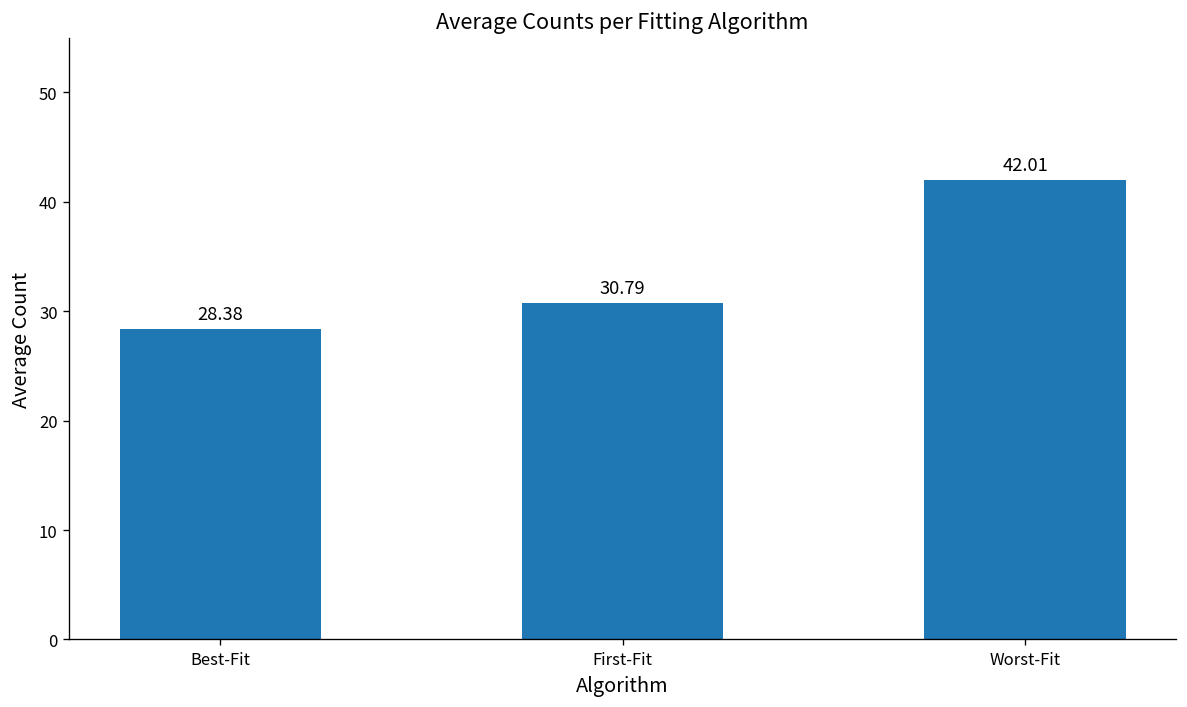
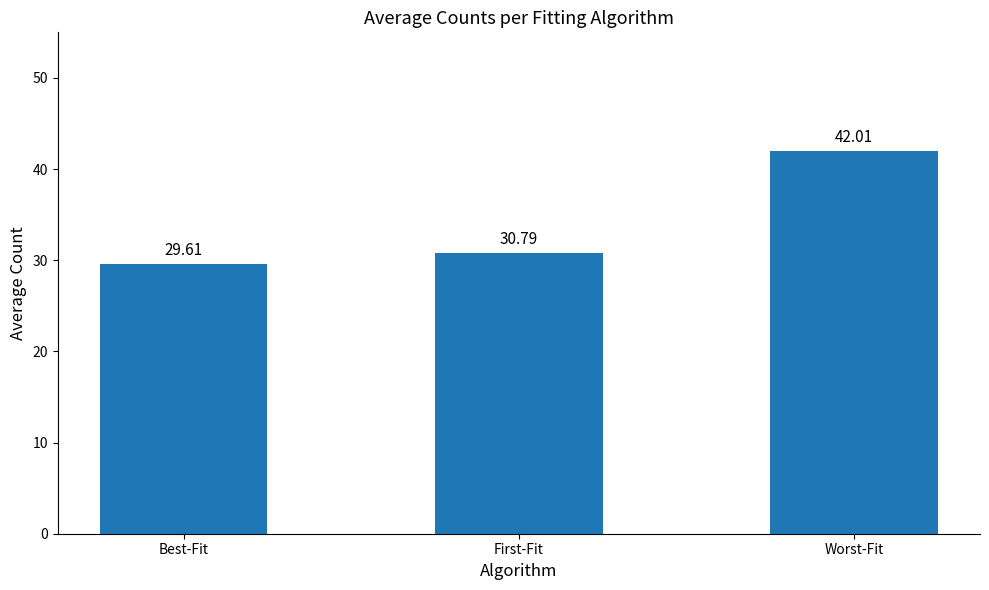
Best-Fit: 28.38 -> 29.61
